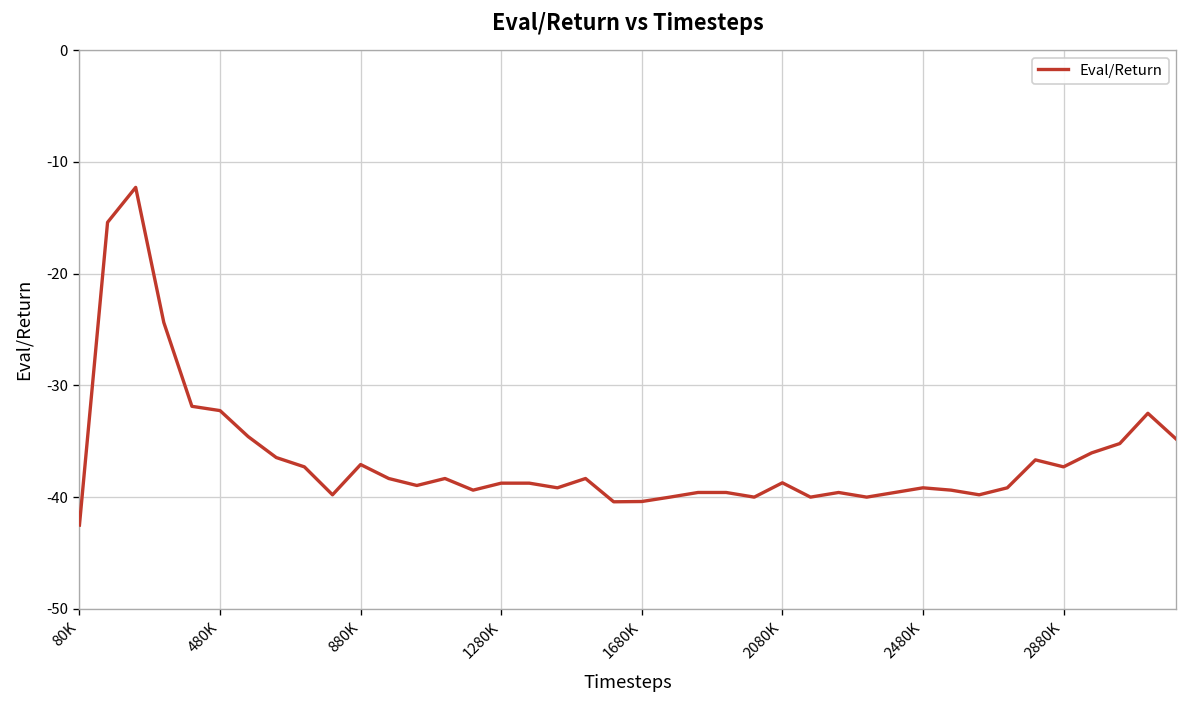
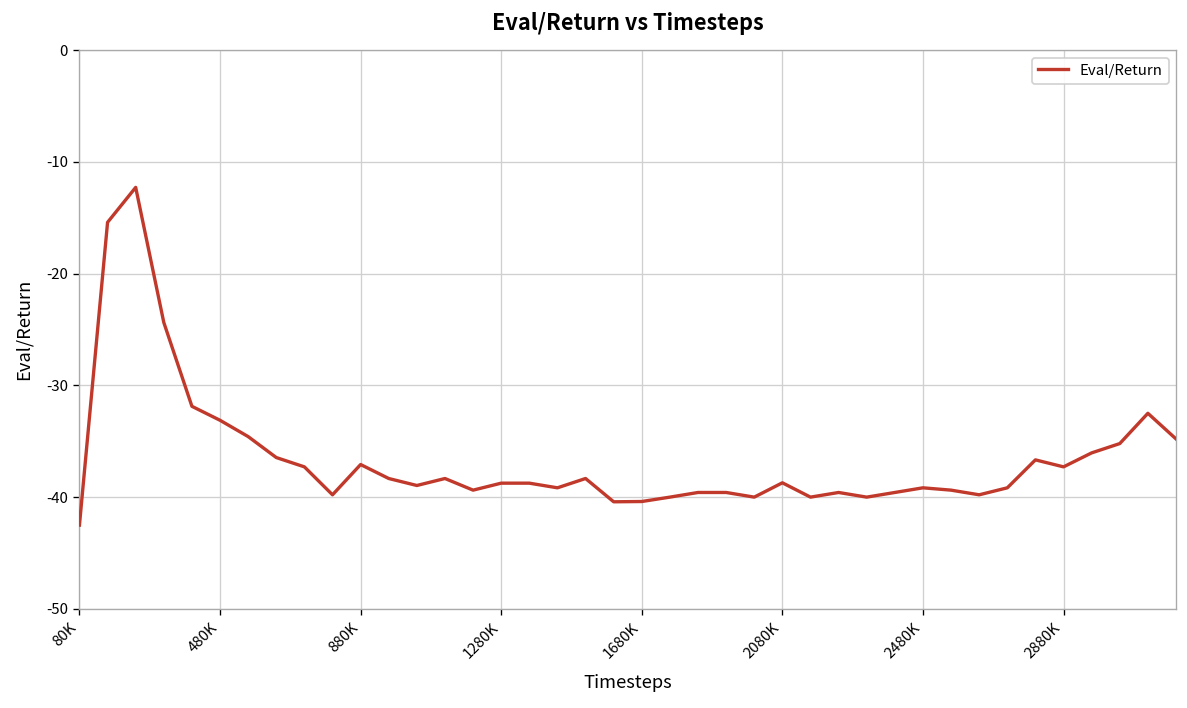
480K: -32 -> -33
